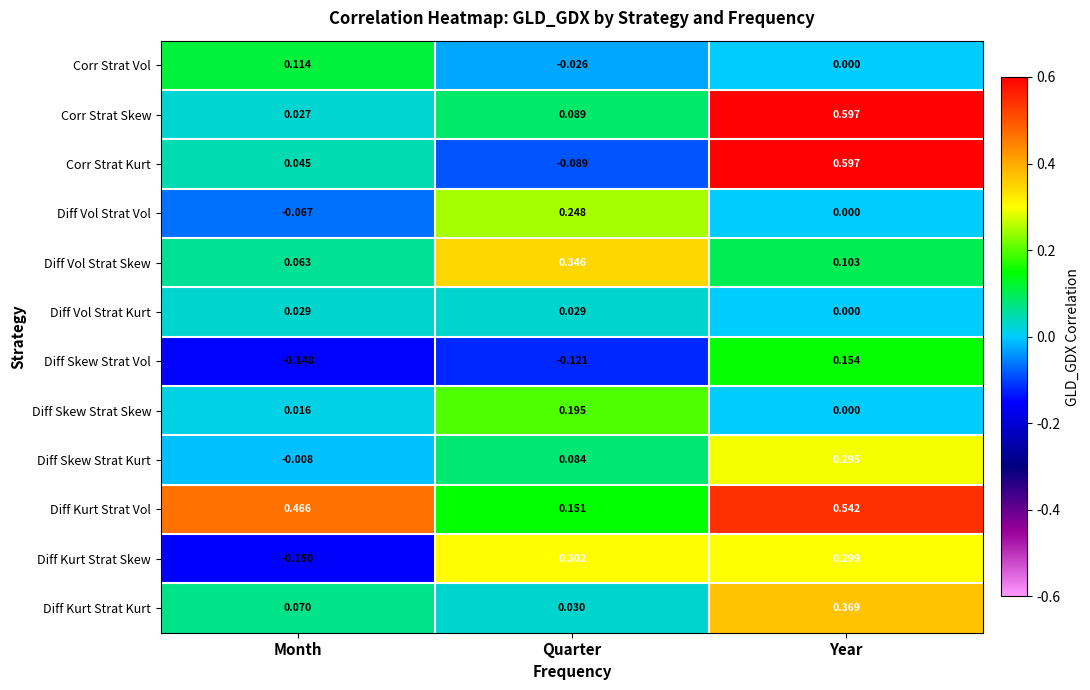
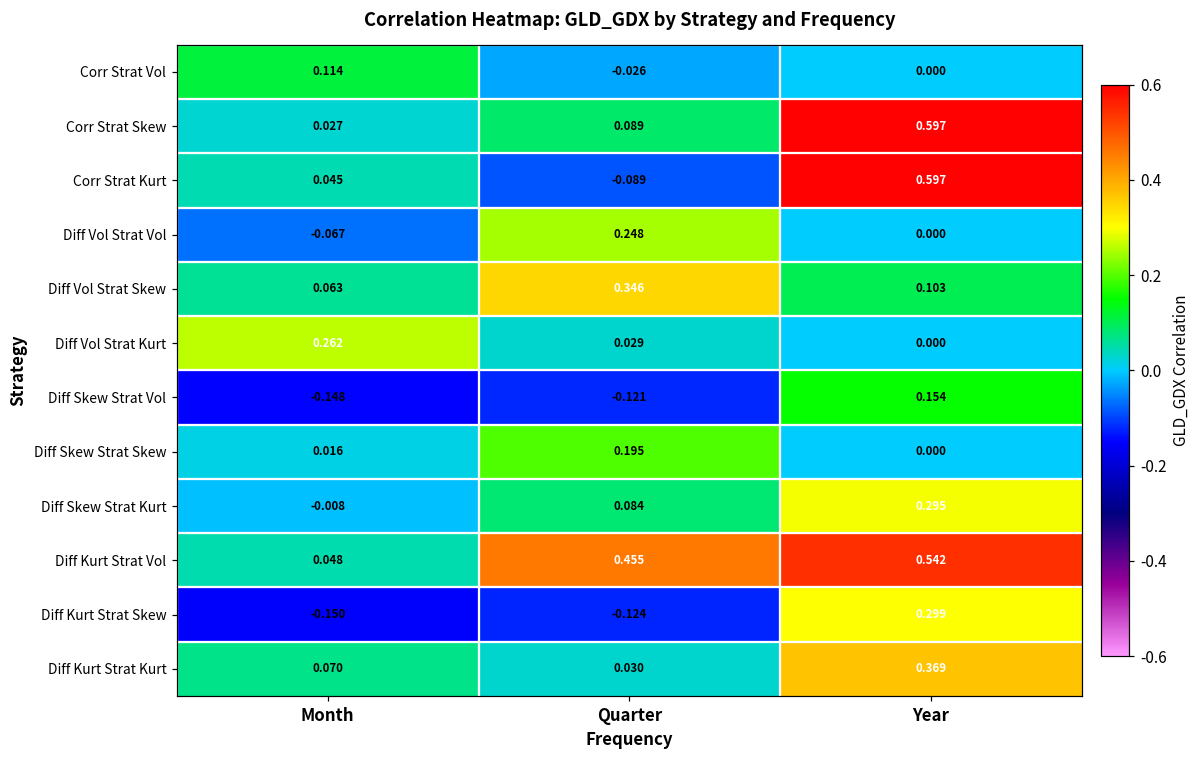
Diff Vol Strat Kurt, Month: 0.029 -> 0.262
Diff Kurt Strat Vol, Month: 0.466 -> 0.048
Diff Kurt Strat Vol, Quarter: 0.151 -> 0.455
Diff Kurt Strat Skew, Quarter: 0.302 -> -0.124
